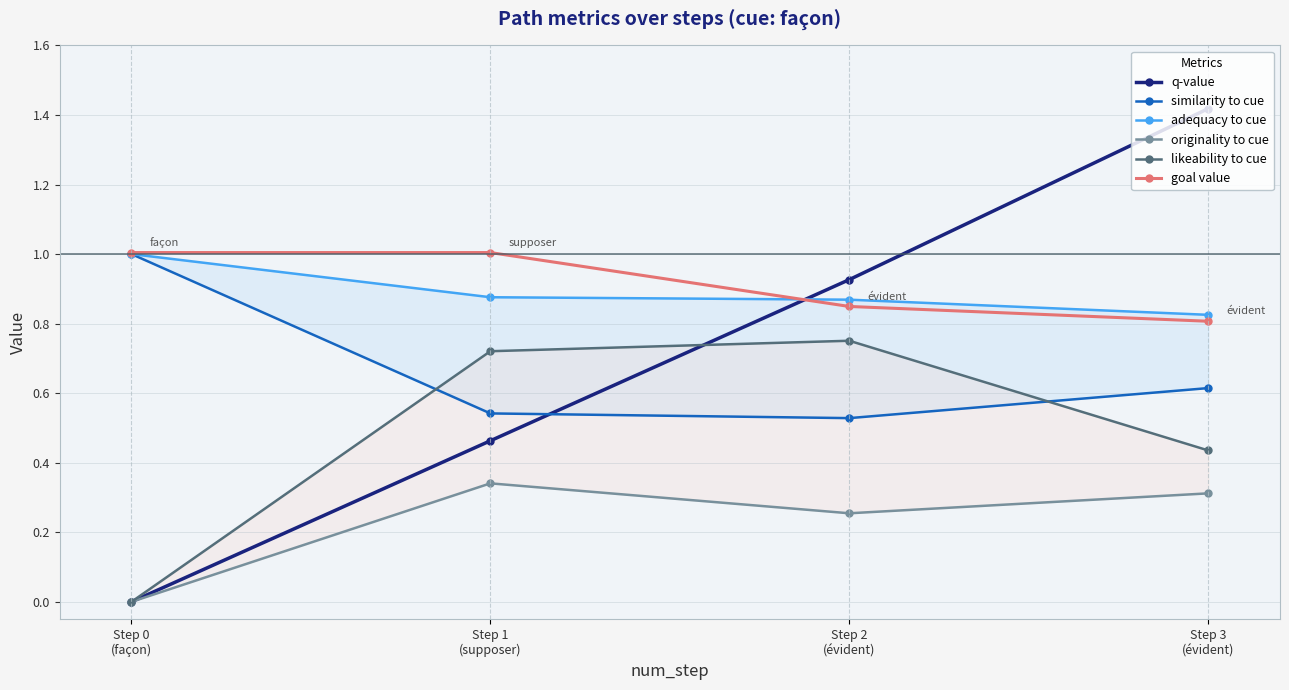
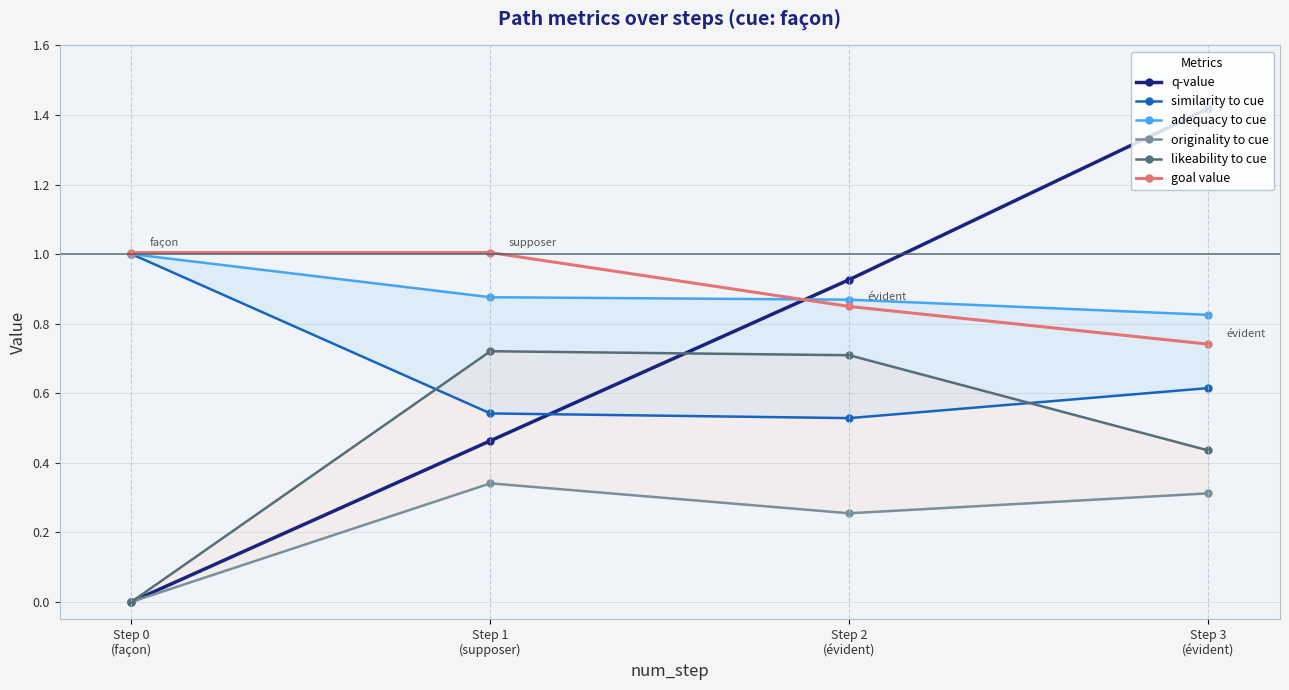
likeability to cue, Step 2 (évident): 0.75 -> 0.71
goal value, Step 3 (évident): 0.81 -> 0.74
